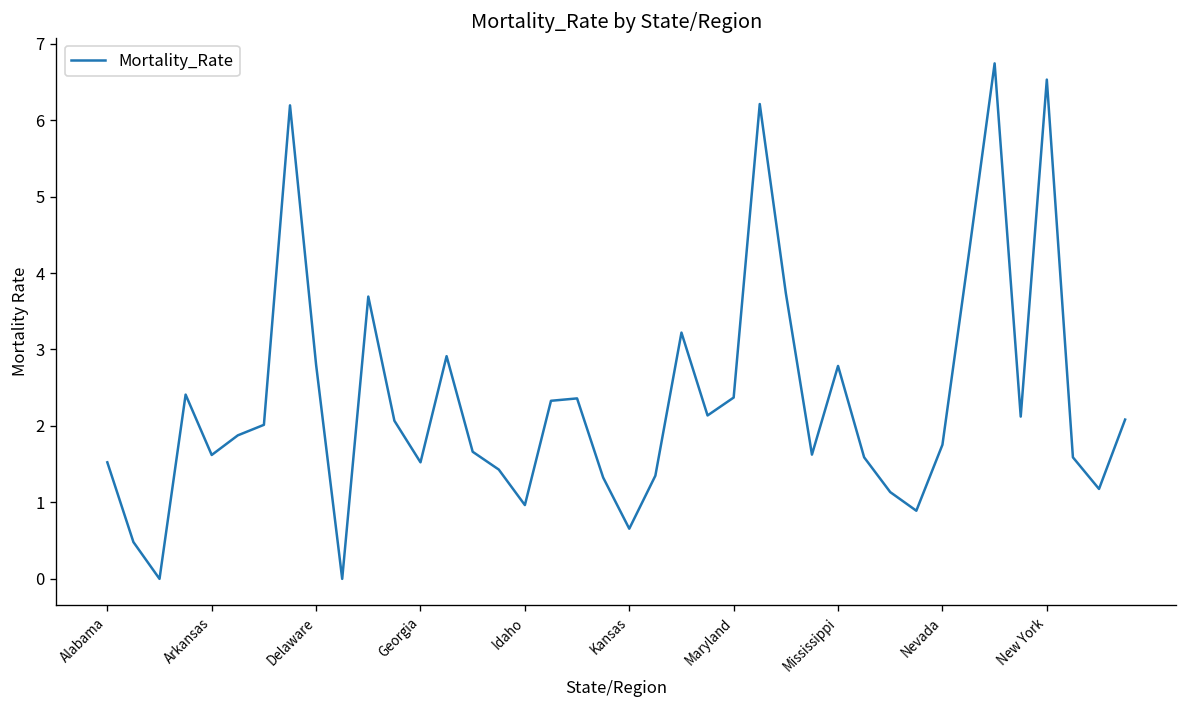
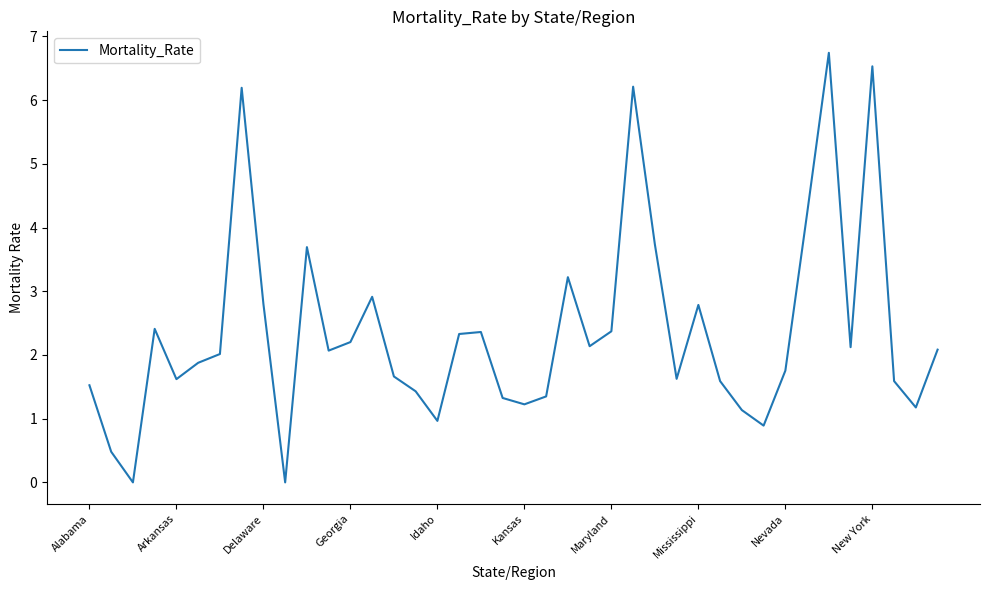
Georgia: 1.5 -> 2.2
Kansas: 0.7 -> 1.2
